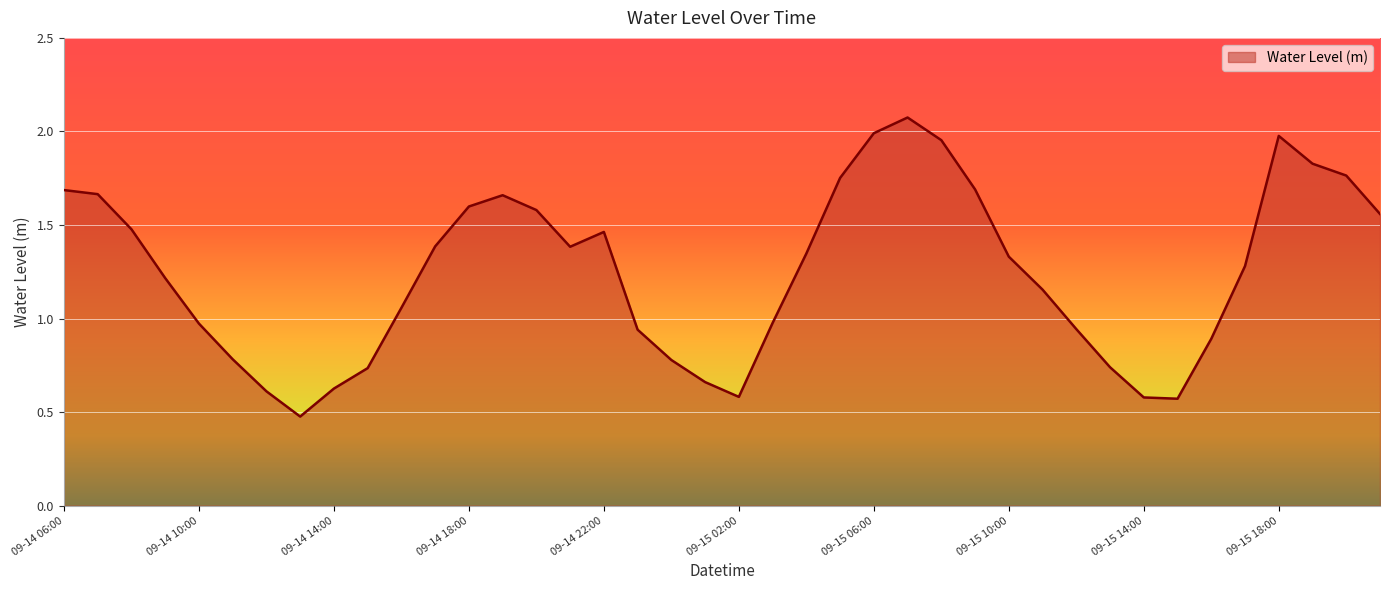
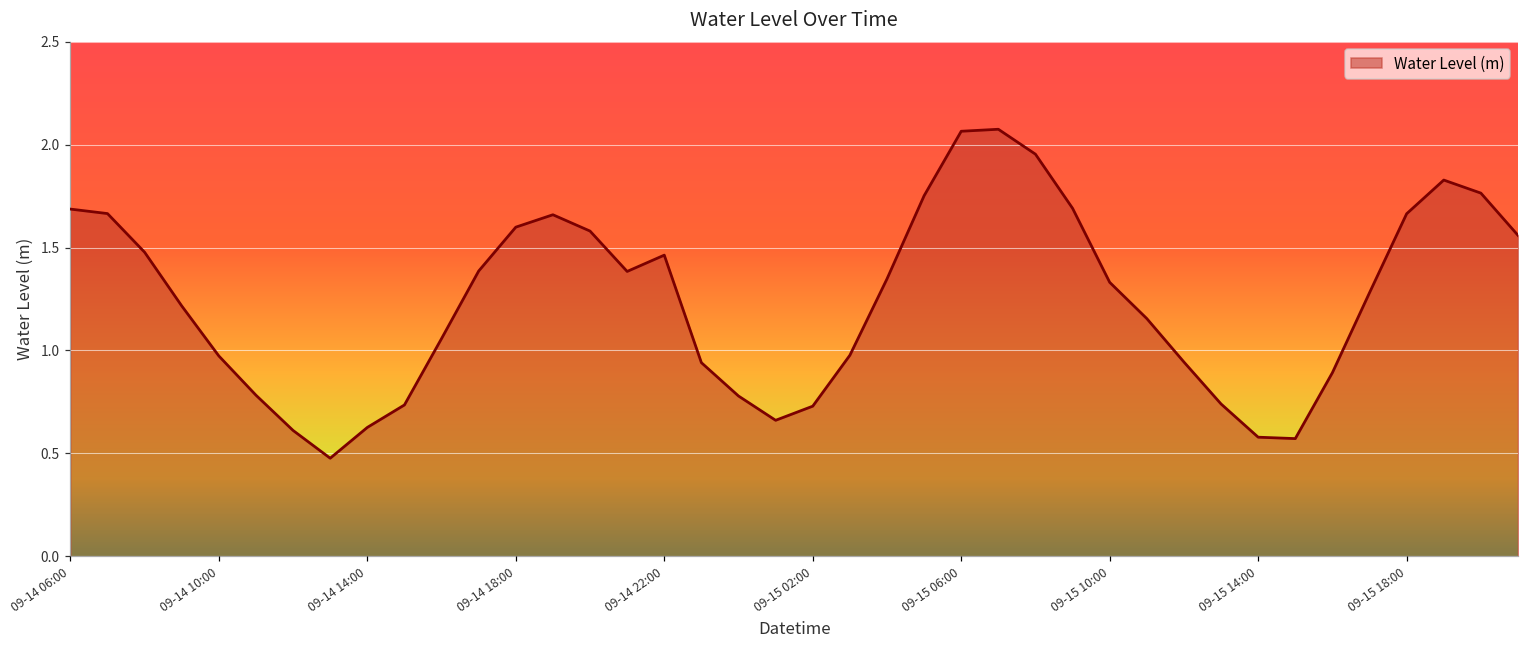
09-15 02:00: 0.58 -> 0.73
09-15 06:00: 1.99 -> 2.06
09-15 18:00: 1.98 -> 1.66
